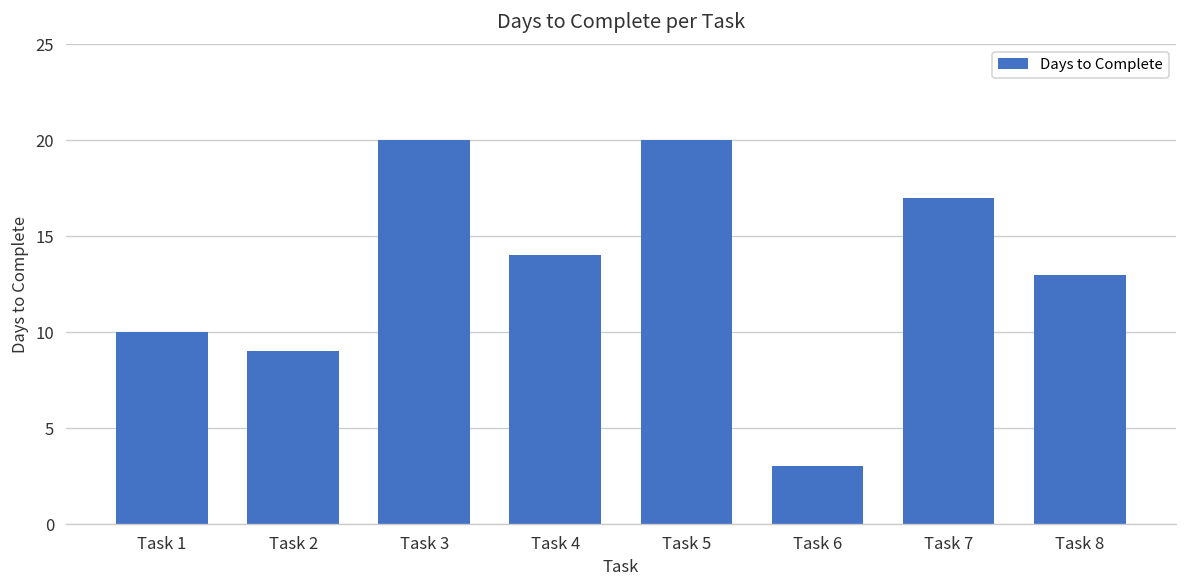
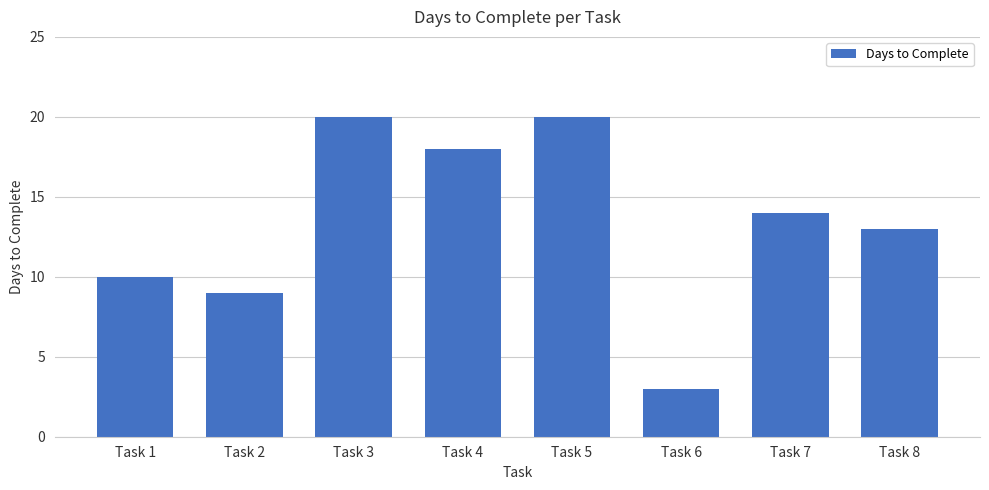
Task 4: 14 -> 18
Task 7: 17 -> 14
